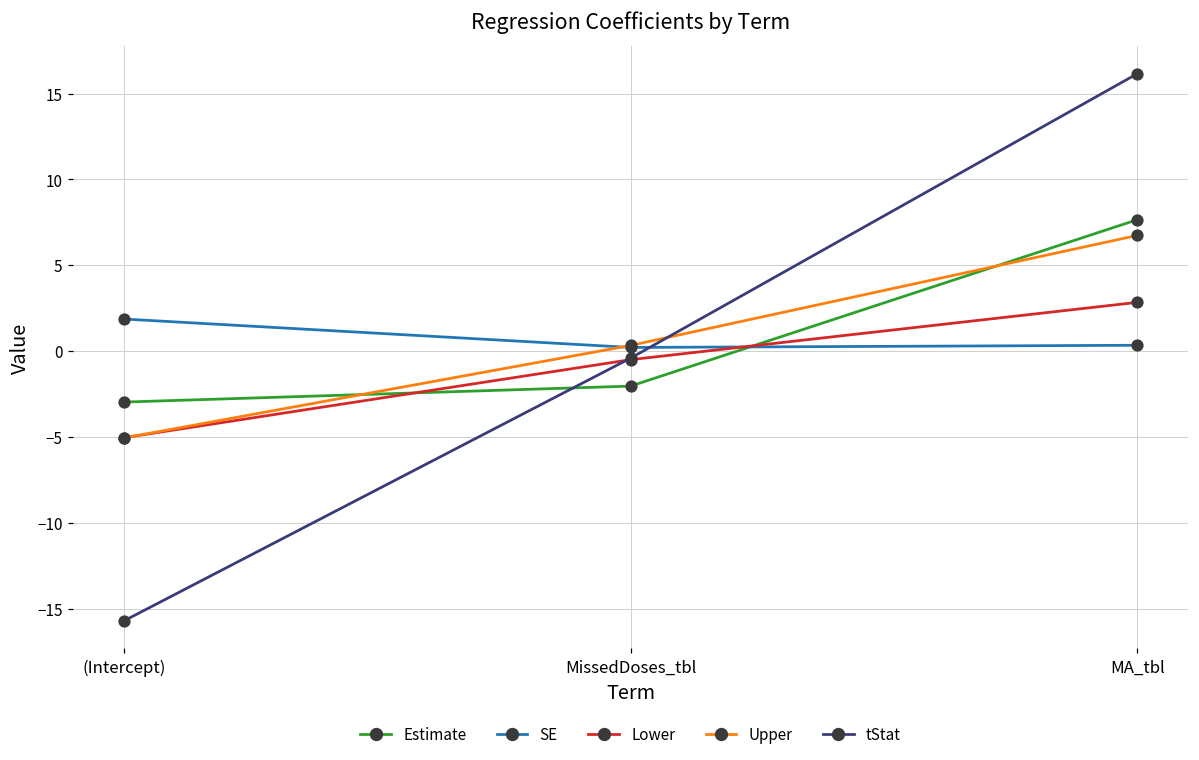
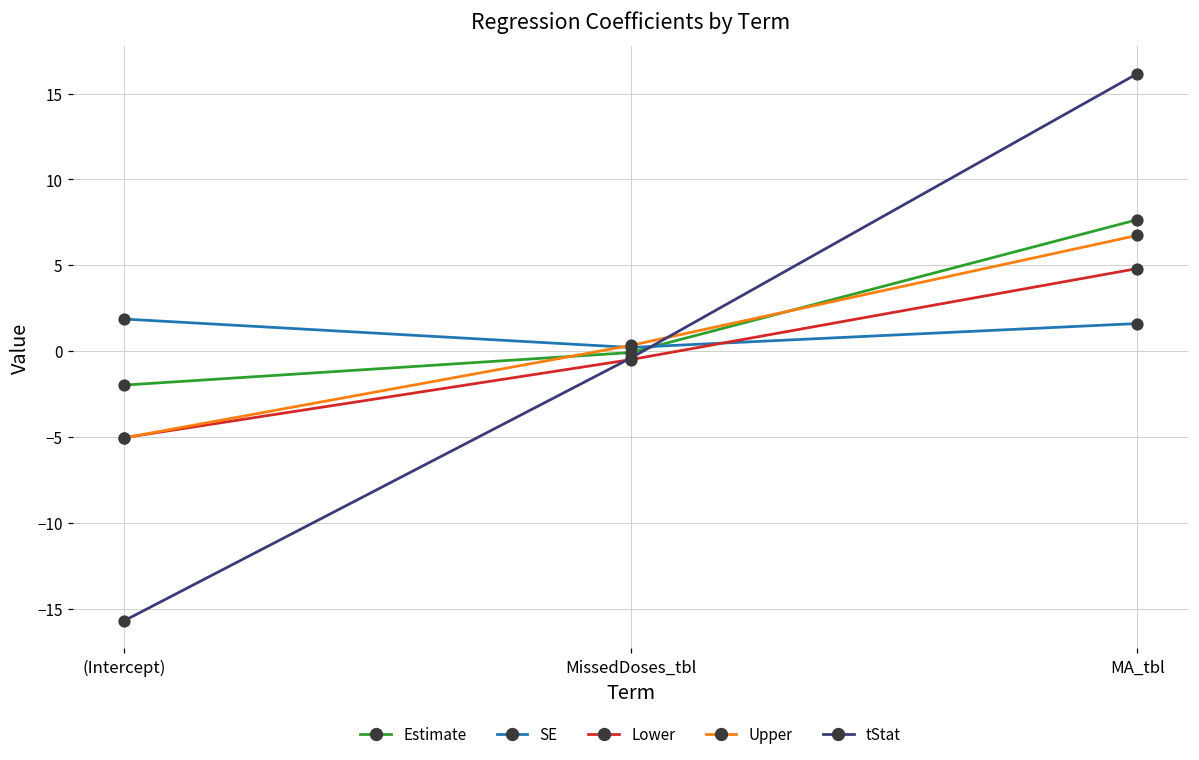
Estimate, (Intercept): -3.0 -> -2.0
Estimate, MissedDoses_tbl: -2.0 -> -0.1
SE, MA_tbl: 0.3 -> 1.6
Lower, MA_tbl: 2.8 -> 4.8
